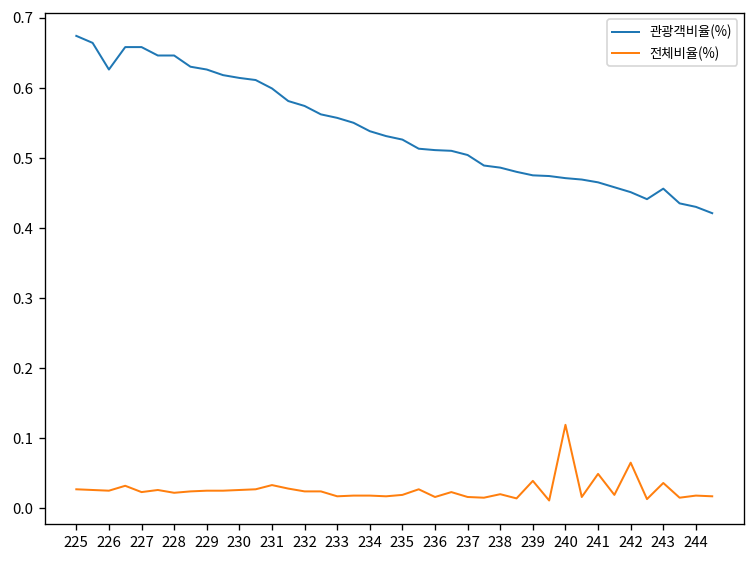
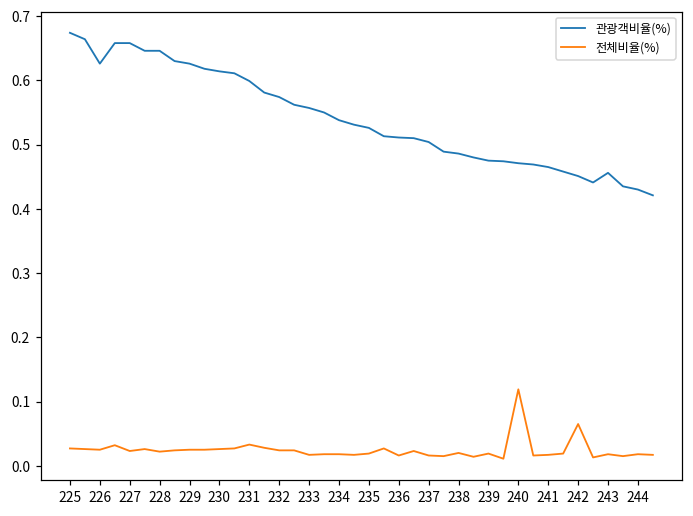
전체비율(%), 239: 0.04 -> 0.02
전체비율(%), 241: 0.05 -> 0.02
전체비율(%), 243: 0.04 -> 0.02
